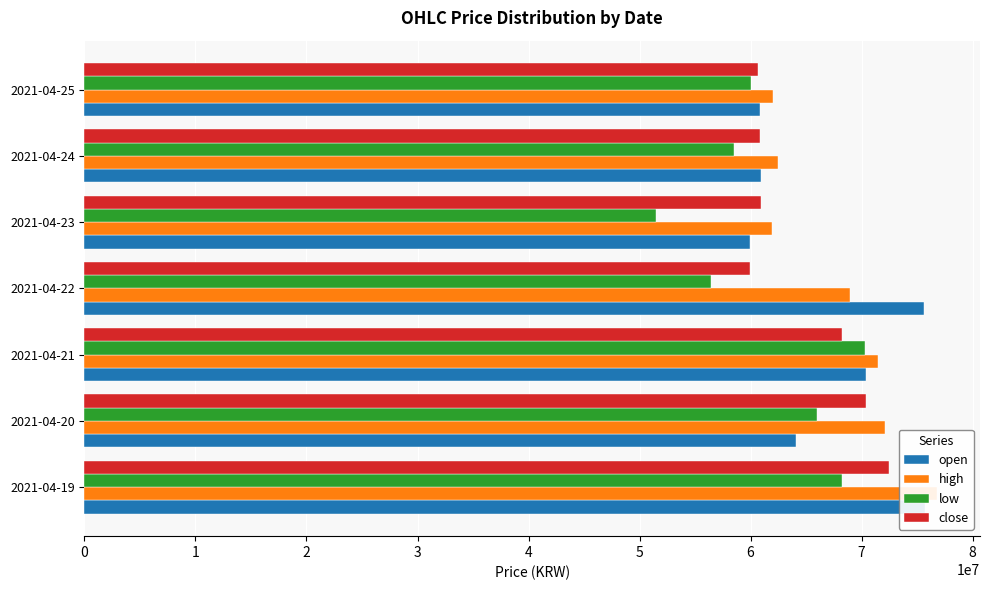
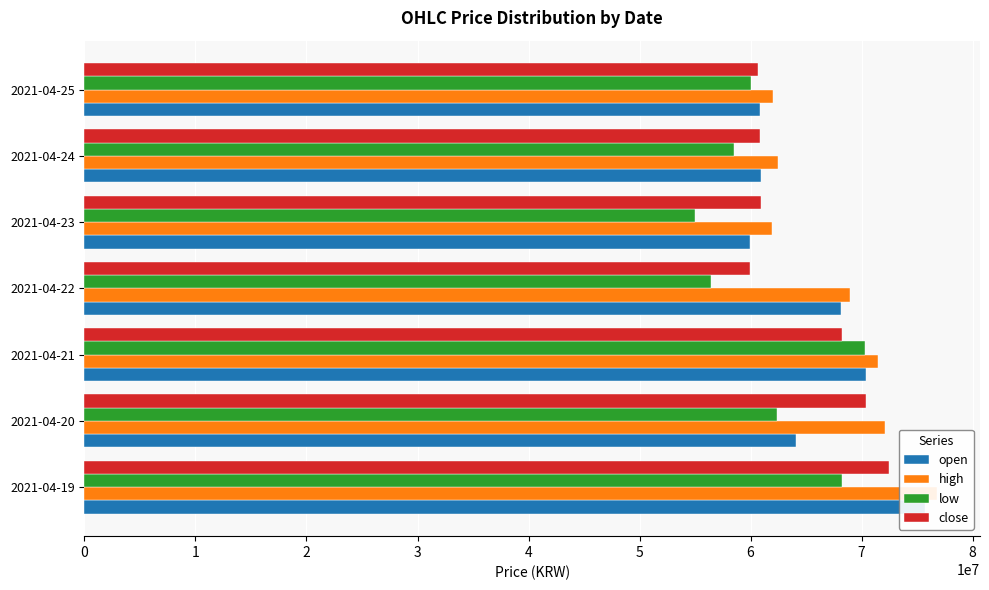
low, 2021-04-23: 51500000 -> 55000000
open, 2021-04-22: 75600000 -> 68200000
low, 2021-04-20: 66000000 -> 62400000
